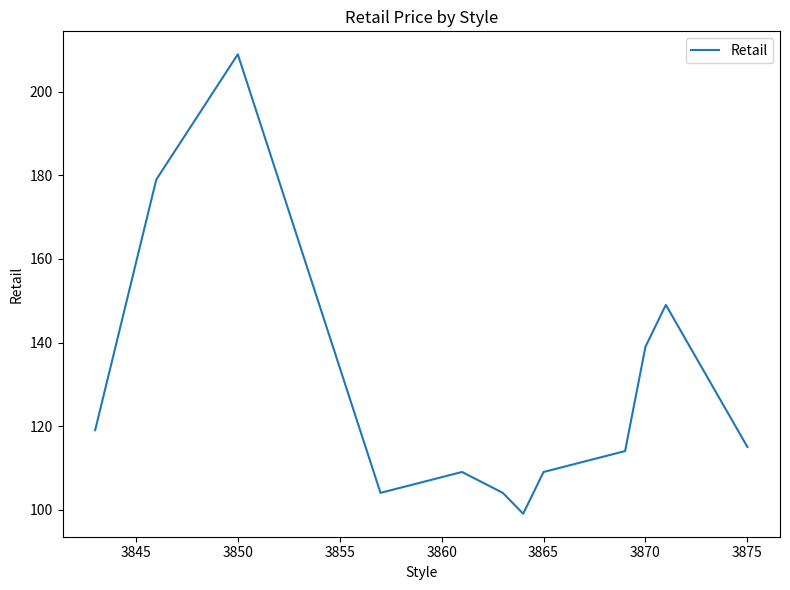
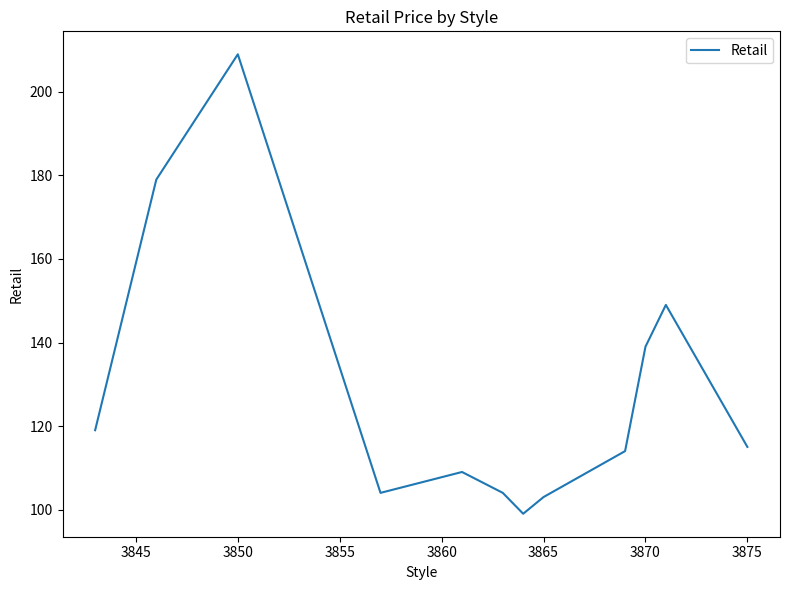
3865: 109 -> 103
